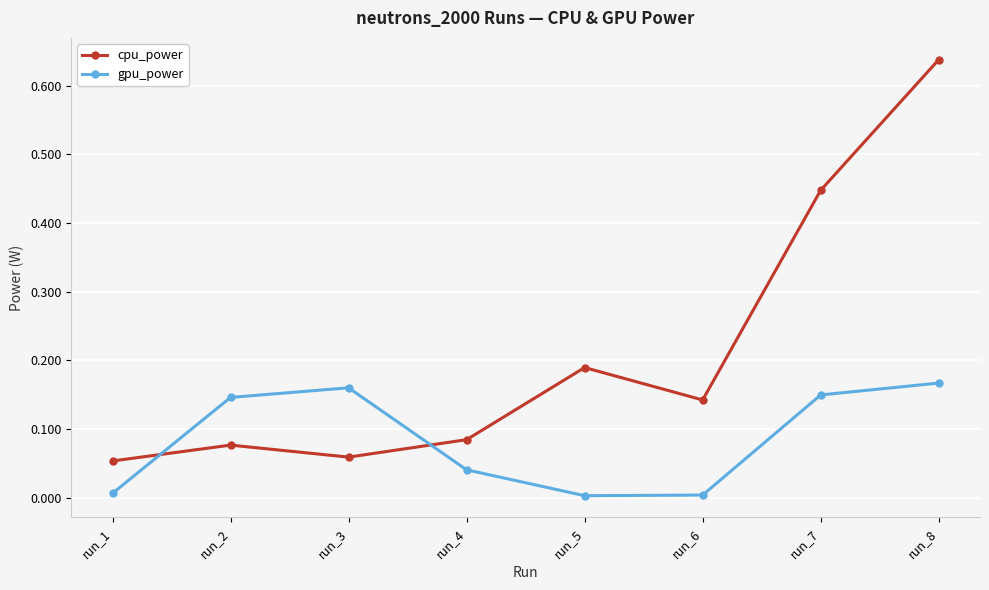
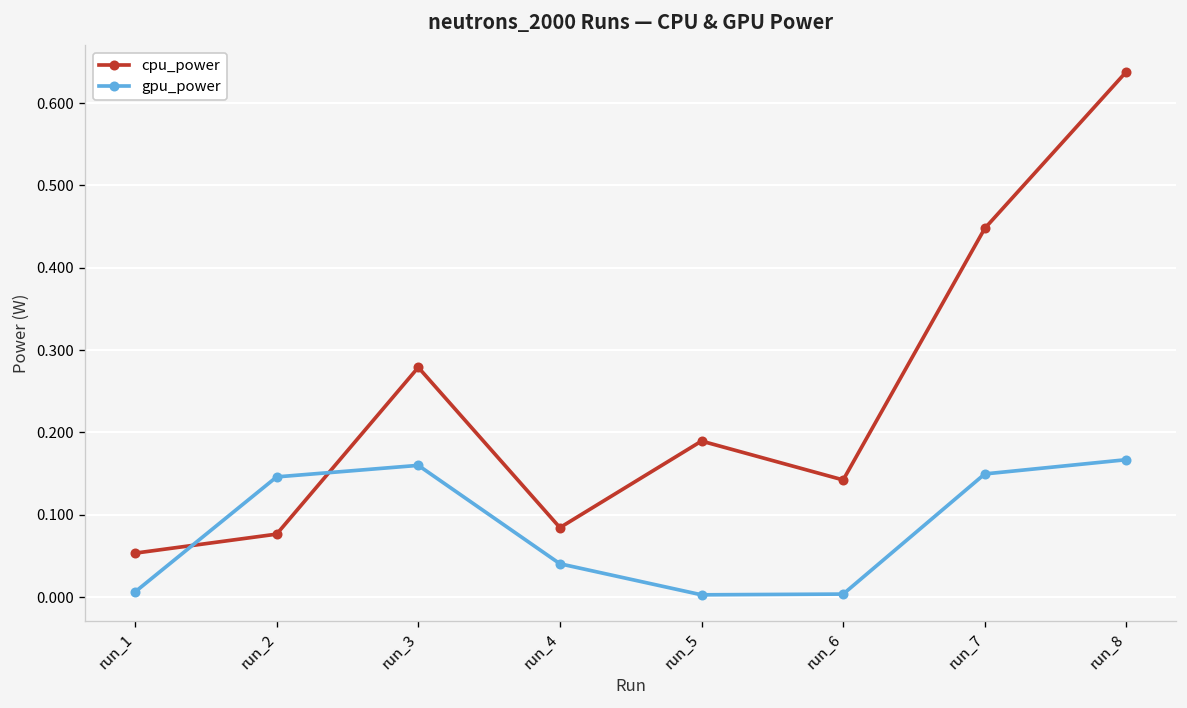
cpu_power, run_3: 0.06 -> 0.28
